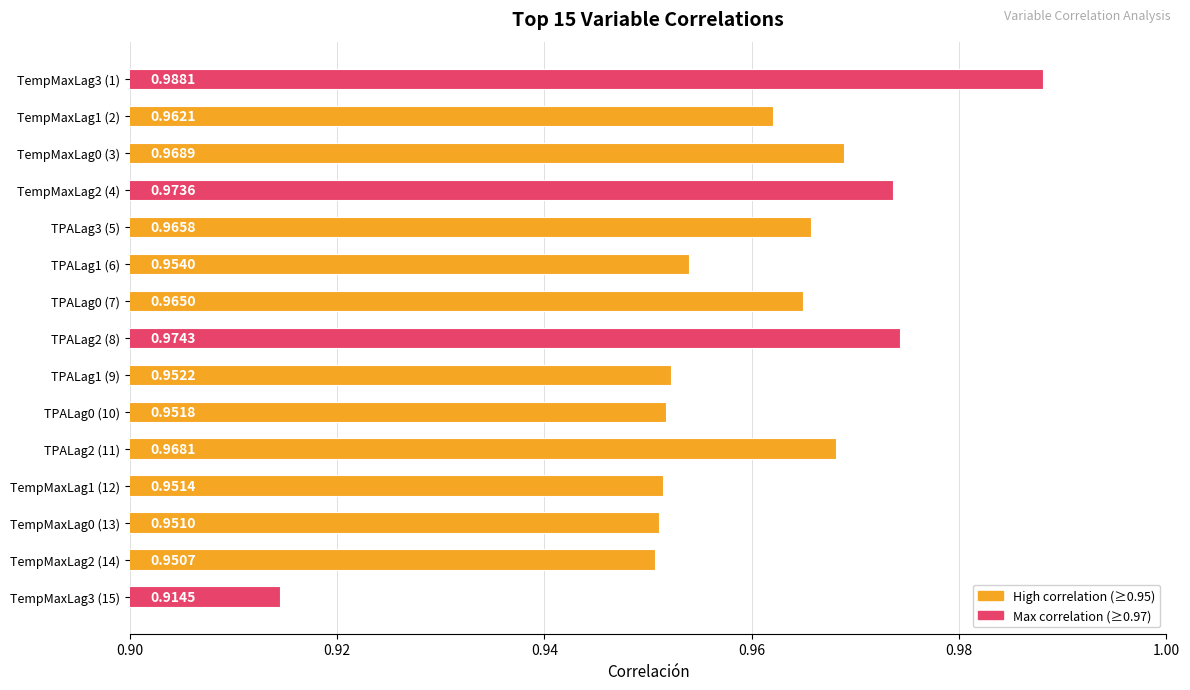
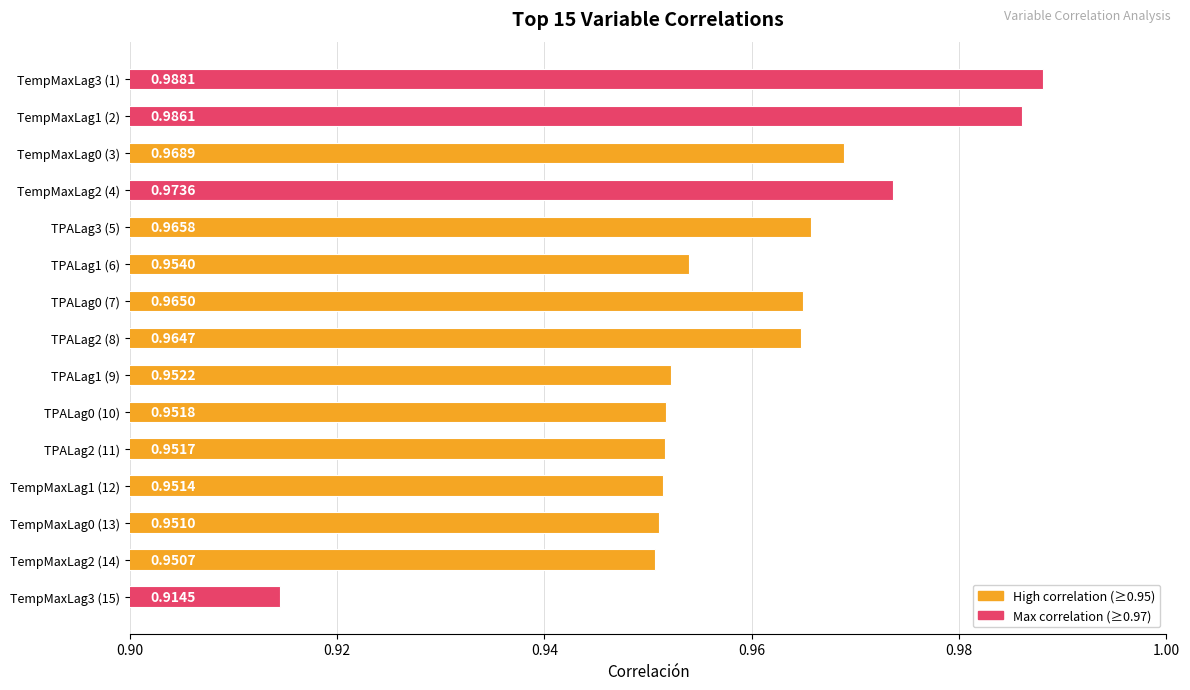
TempMaxLag1 (2): 0.9621 -> 0.9861
TPALag2 (8): 0.9743 -> 0.9647
TPALag2 (11): 0.9681 -> 0.9517
